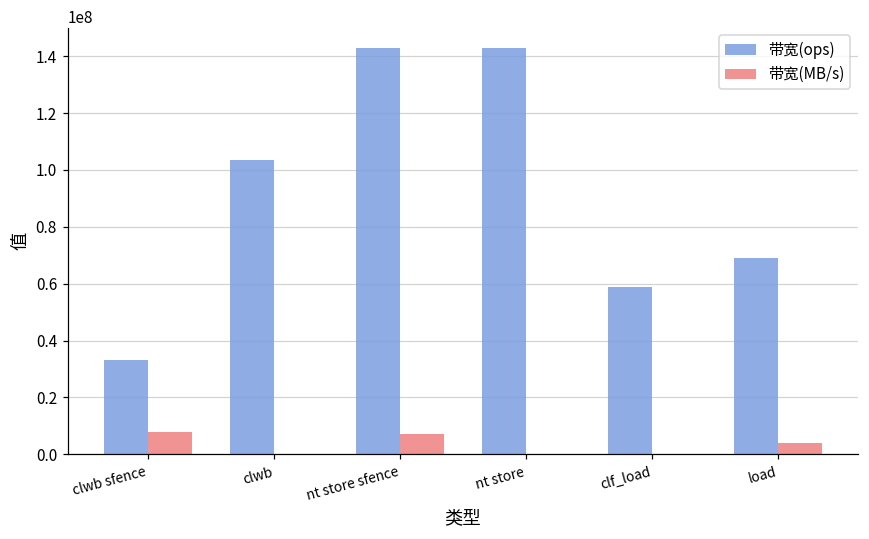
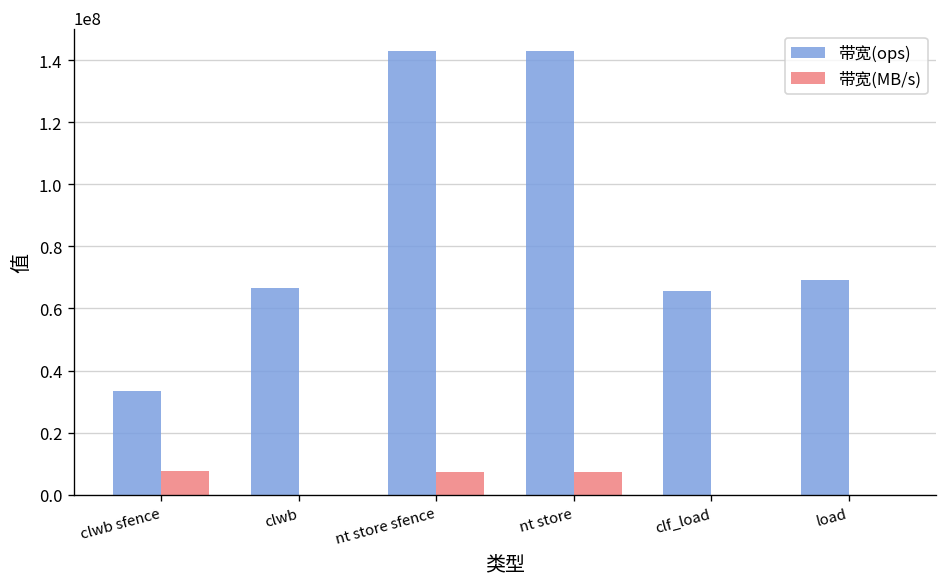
带宽(ops), clwb: 103000000 -> 67000000
带宽(MB/s), nt store: 0 -> 7000000
带宽(ops), clf_load: 59000000 -> 66000000
带宽(MB/s), load: 4000000 -> 0
